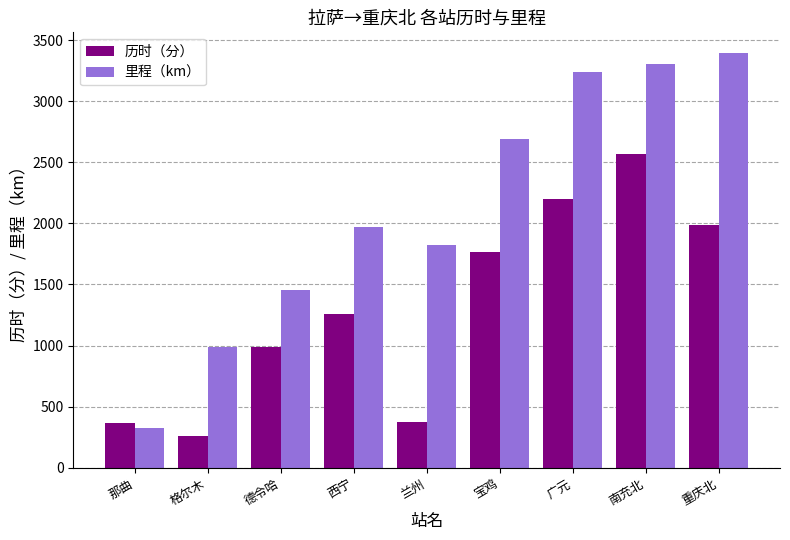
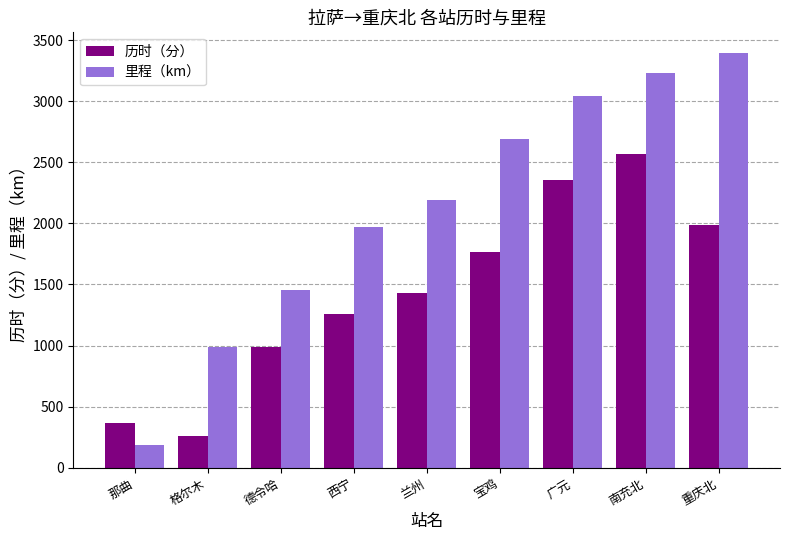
里程（km）, 那曲: 320 -> 180
历时（分）, 兰州: 380 -> 1430
里程（km）, 兰州: 1830 -> 2190
历时（分）, 广元: 2200 -> 2360
里程（km）, 广元: 3240 -> 3040
里程（km）, 南充北: 3300 -> 3230
